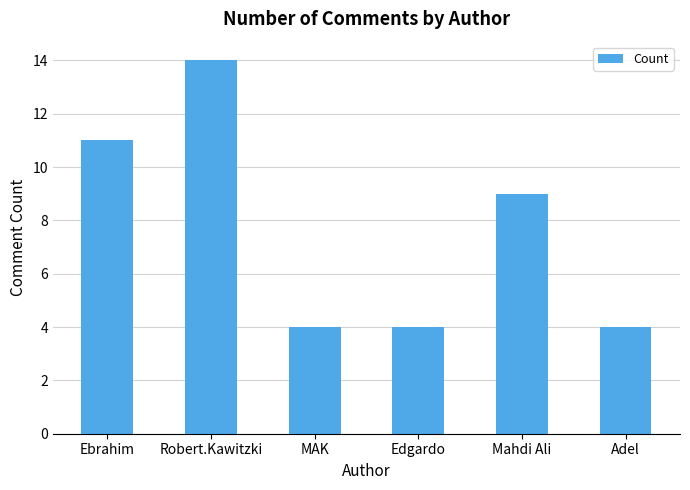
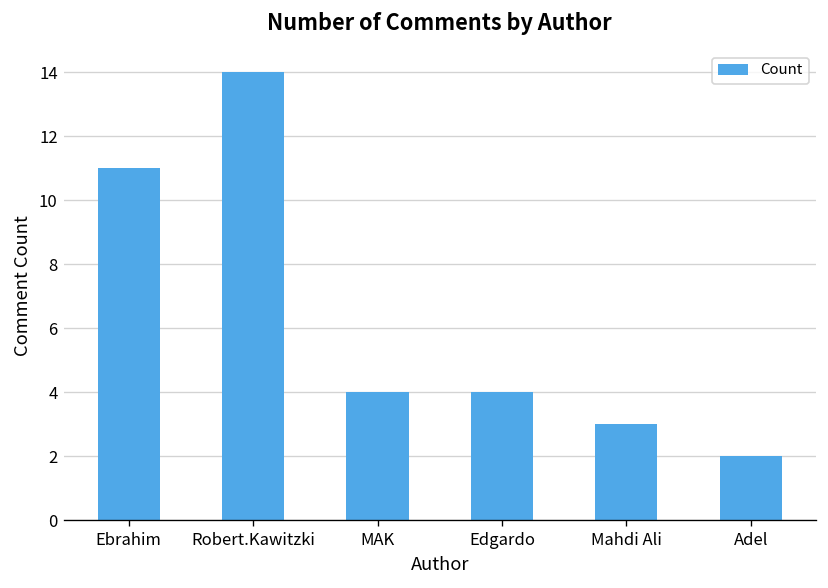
Mahdi Ali: 9 -> 3
Adel: 4 -> 2
